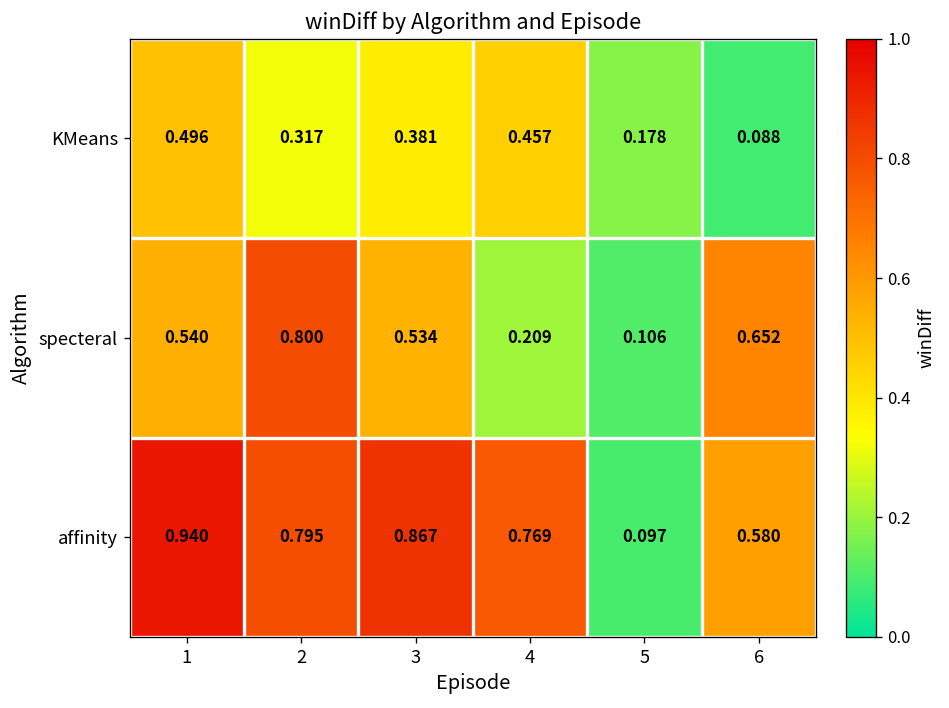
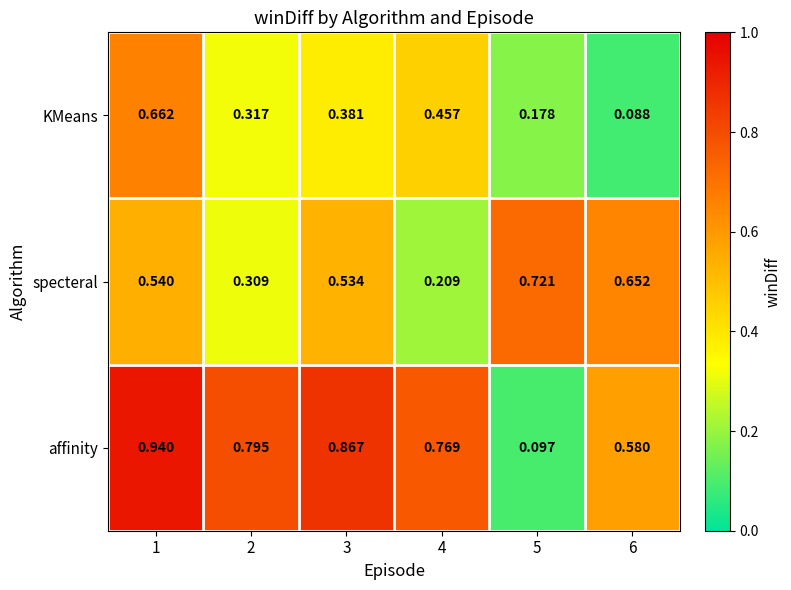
KMeans, 1: 0.496 -> 0.662
specteral, 2: 0.800 -> 0.309
specteral, 5: 0.106 -> 0.721
